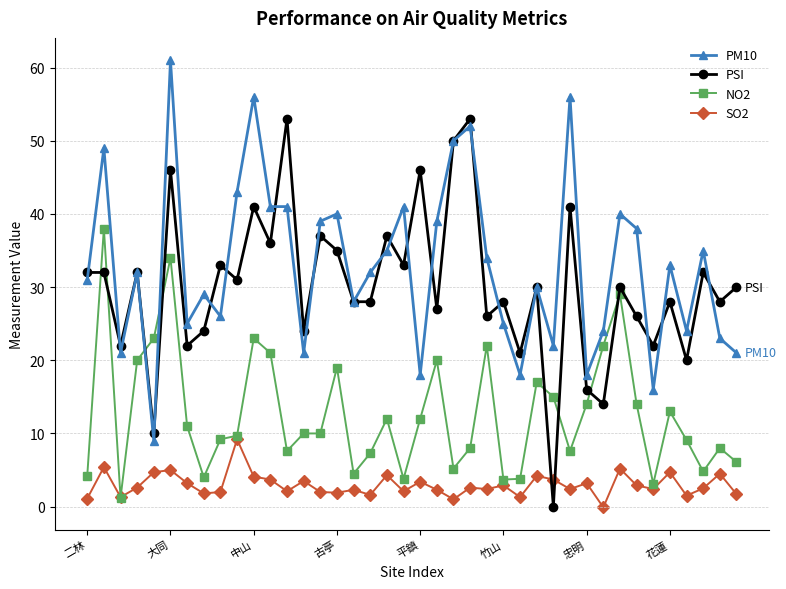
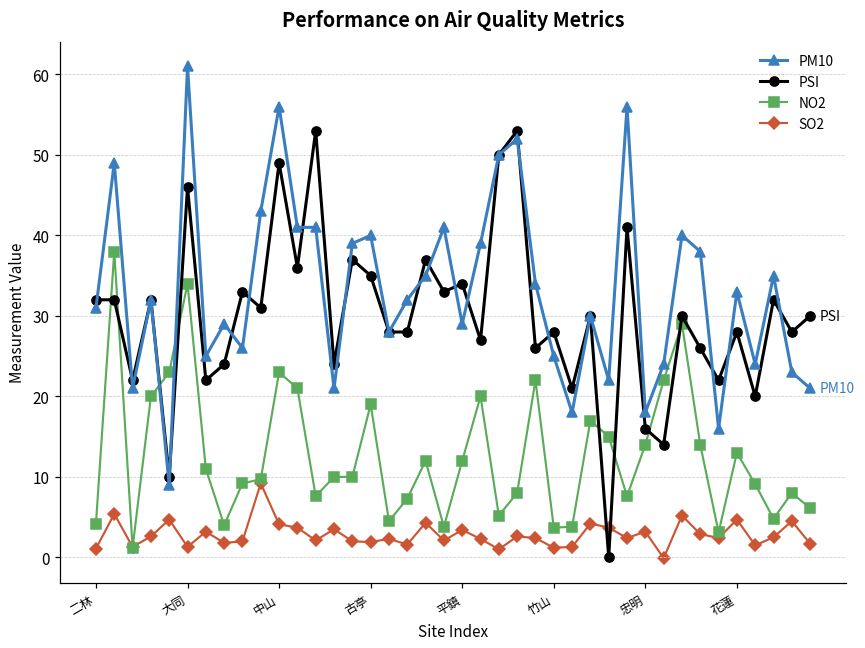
SO2, 大同: 5 -> 1
PSI, 中山: 41 -> 49
PM10, 平鎮: 18 -> 29
PSI, 平鎮: 46 -> 34
SO2, 竹山: 3 -> 1
